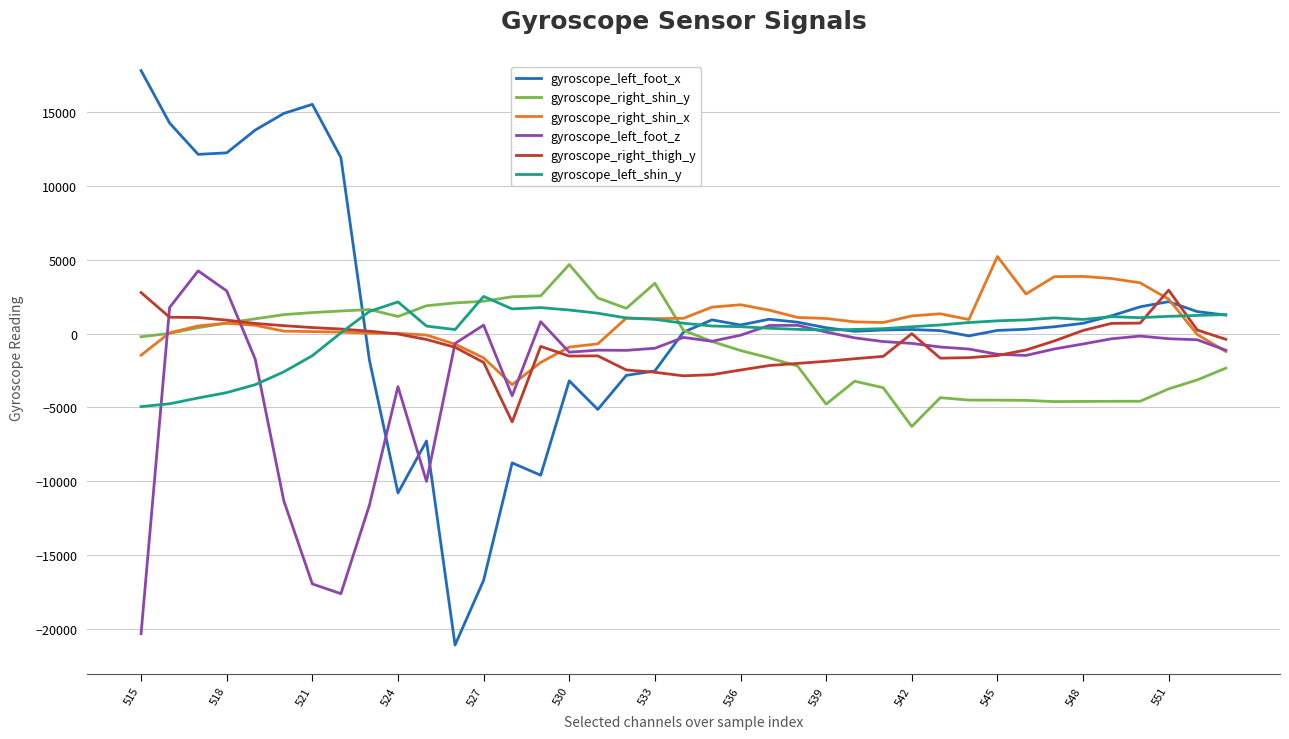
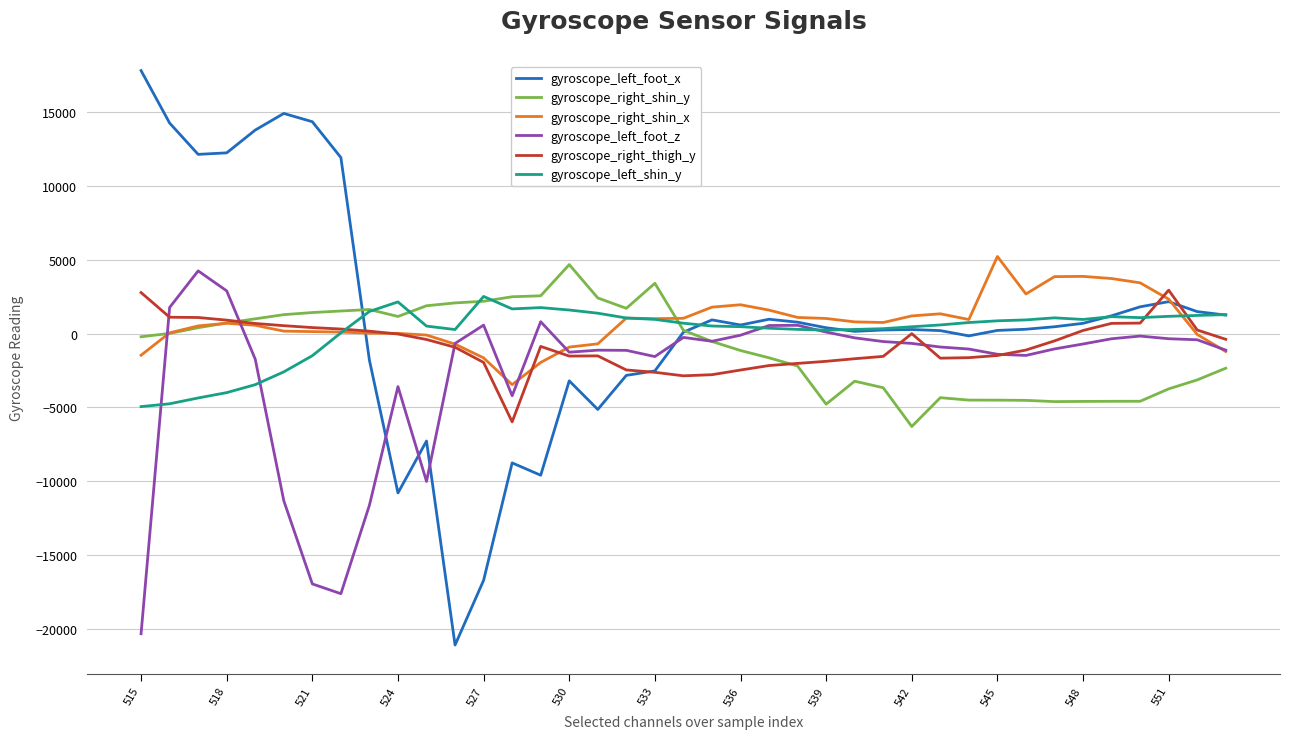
gyroscope_left_foot_x, 521: 15500 -> 14300
gyroscope_left_foot_z, 533: -1000 -> -1600
